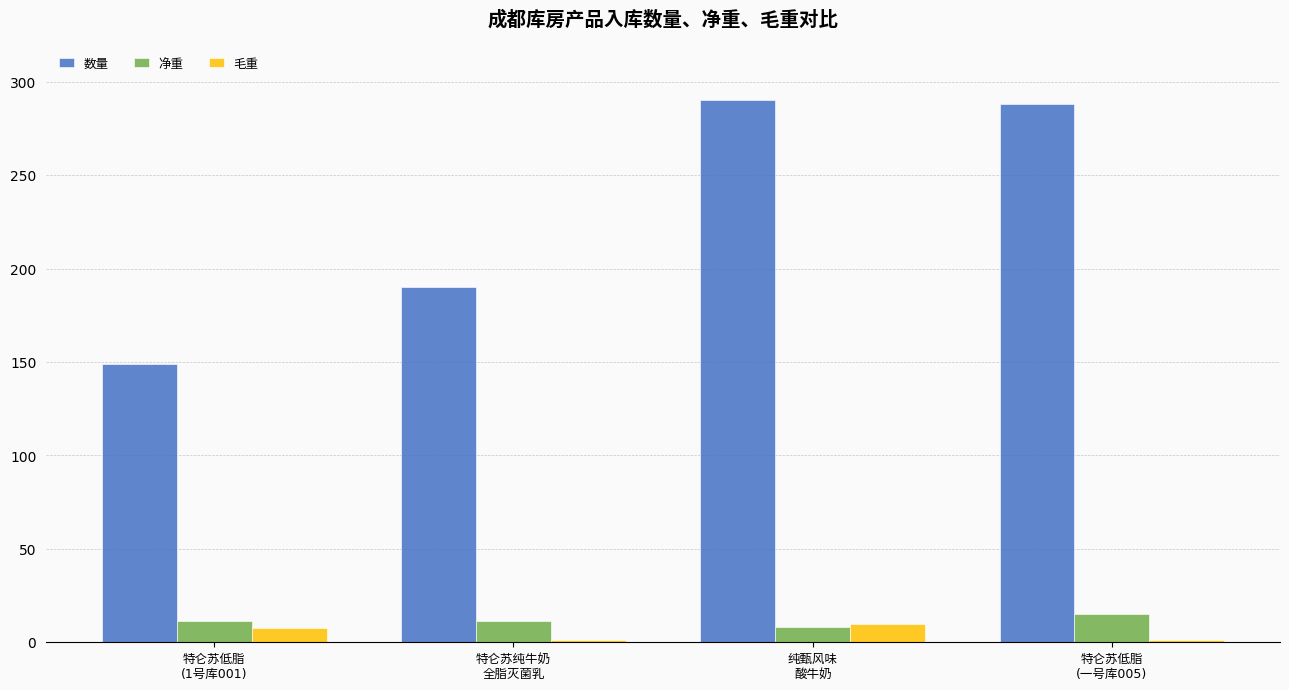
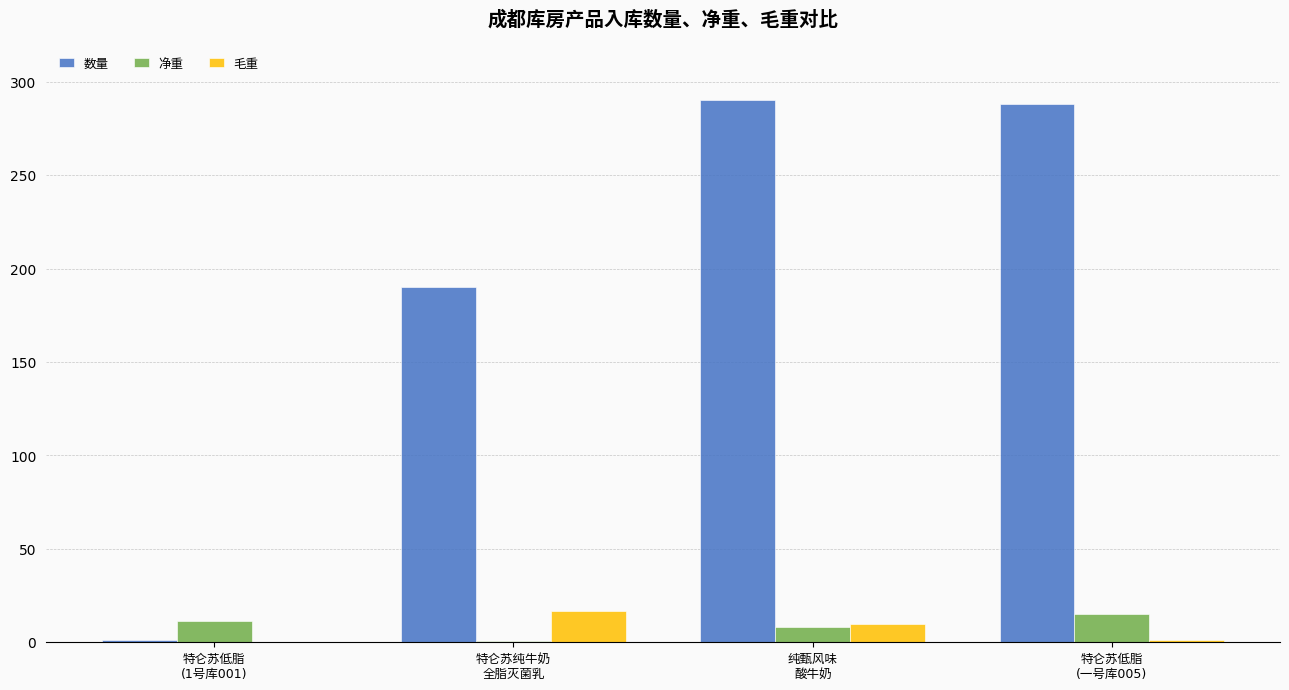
数量, 特仑苏低脂 (1号库001): 149 -> 1
毛重, 特仑苏低脂 (1号库001): 8 -> 0
净重, 特仑苏纯牛奶 全脂灭菌乳: 11 -> 1
毛重, 特仑苏纯牛奶 全脂灭菌乳: 1 -> 17
